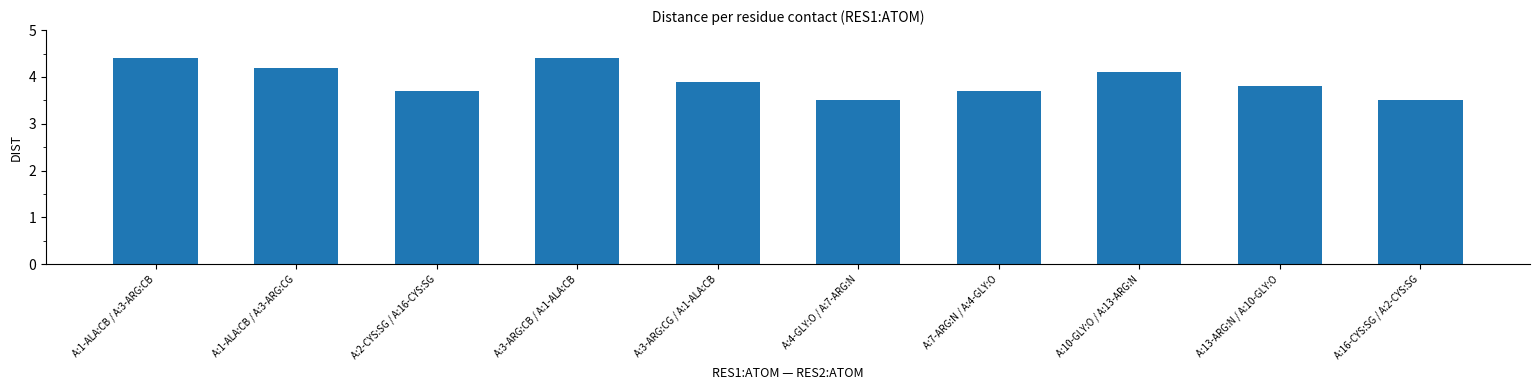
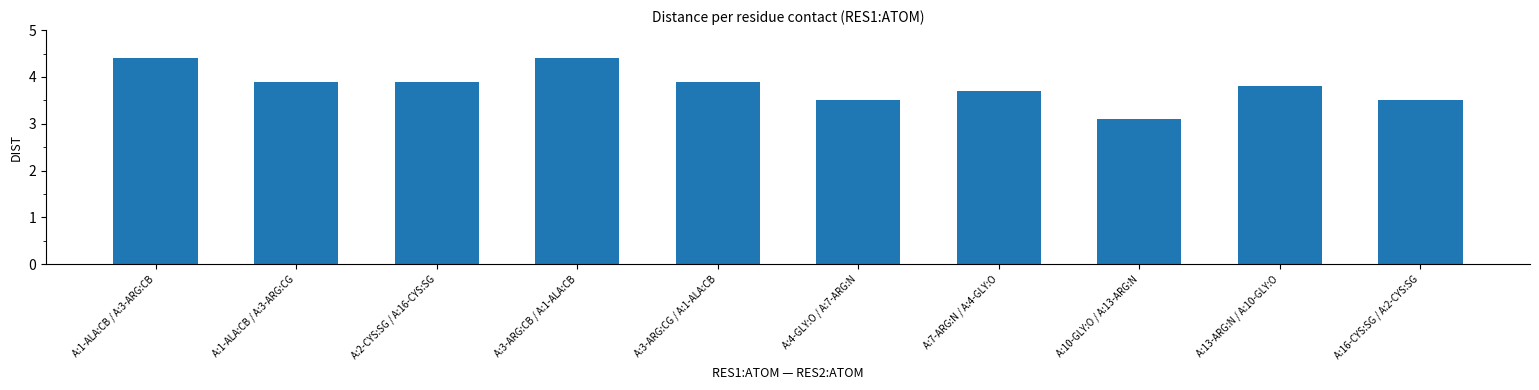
A:1-ALA:CB / A:3-ARG:CG: 4.2 -> 3.9
A:2-CYS:SG / A:16-CYS:SG: 3.7 -> 3.9
A:10-GLY:O / A:13-ARG:N: 4.1 -> 3.1
